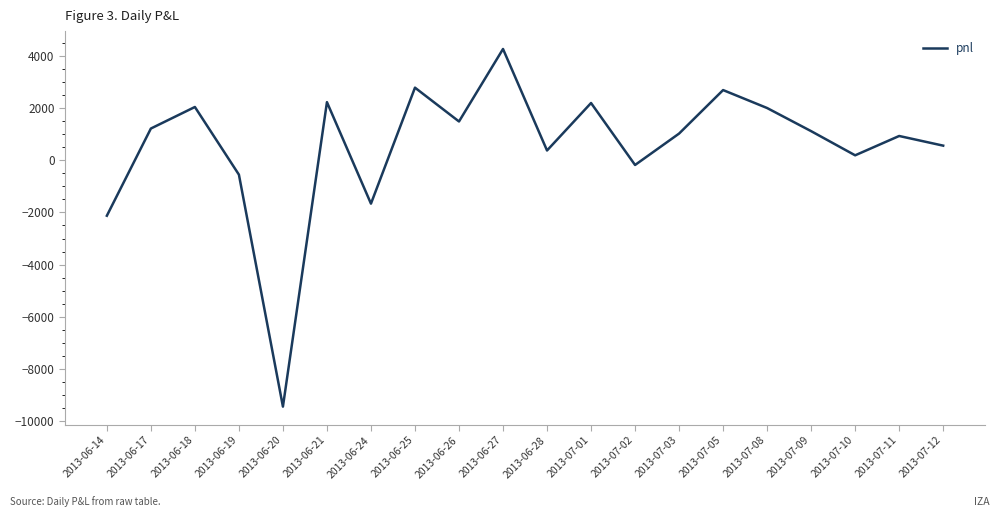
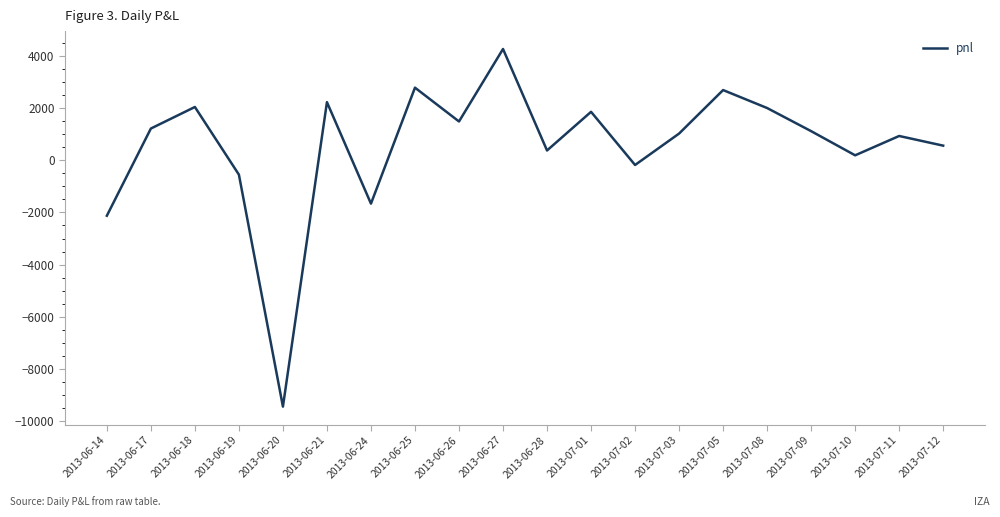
2013-07-01: 2200 -> 1900
